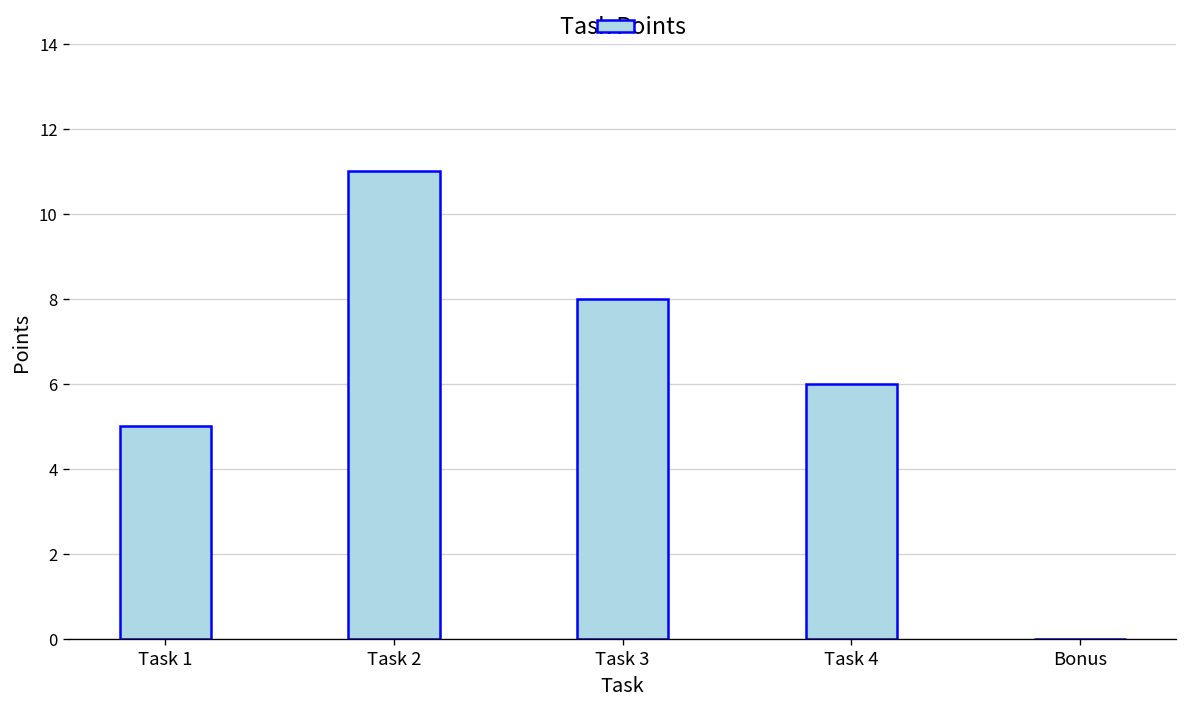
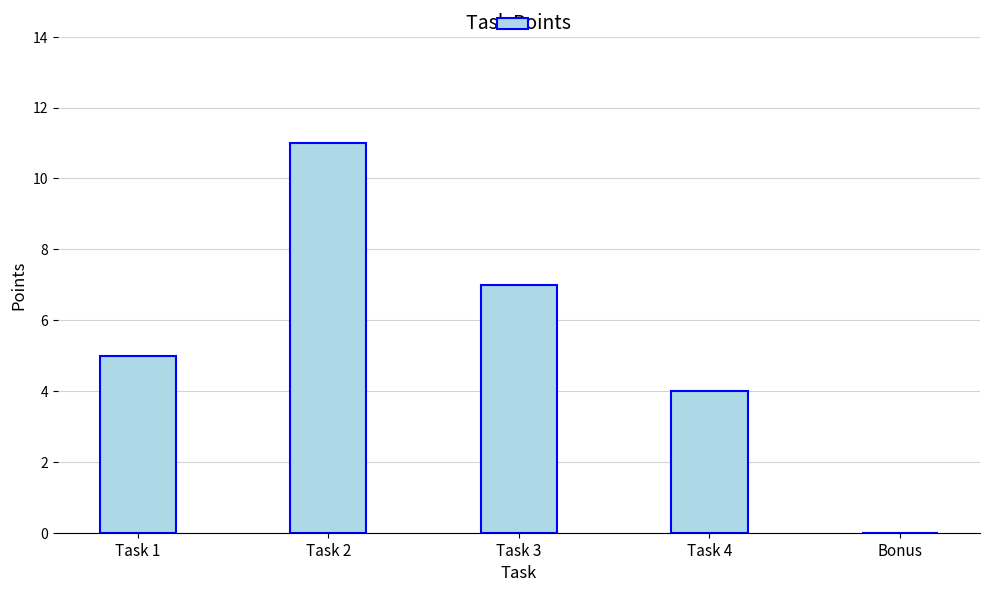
Task 3: 8 -> 7
Task 4: 6 -> 4
